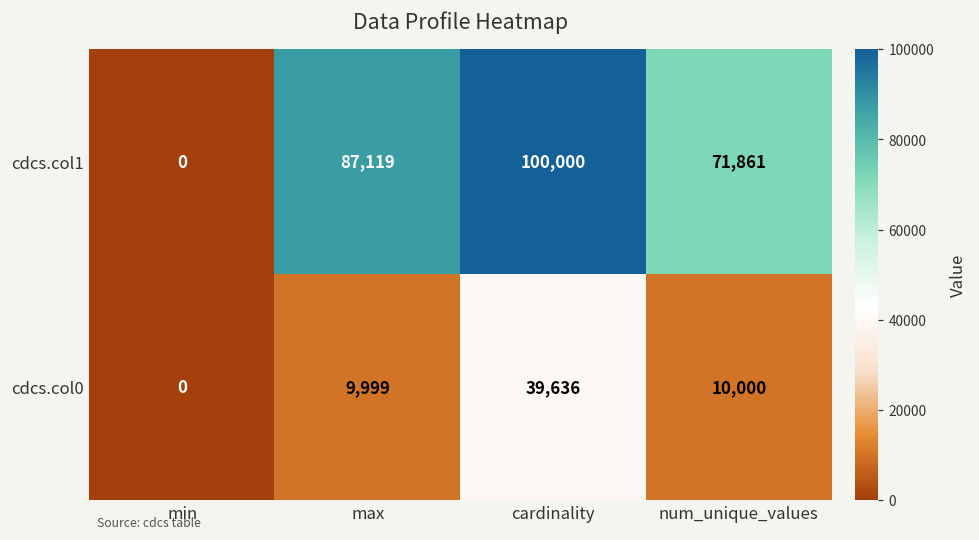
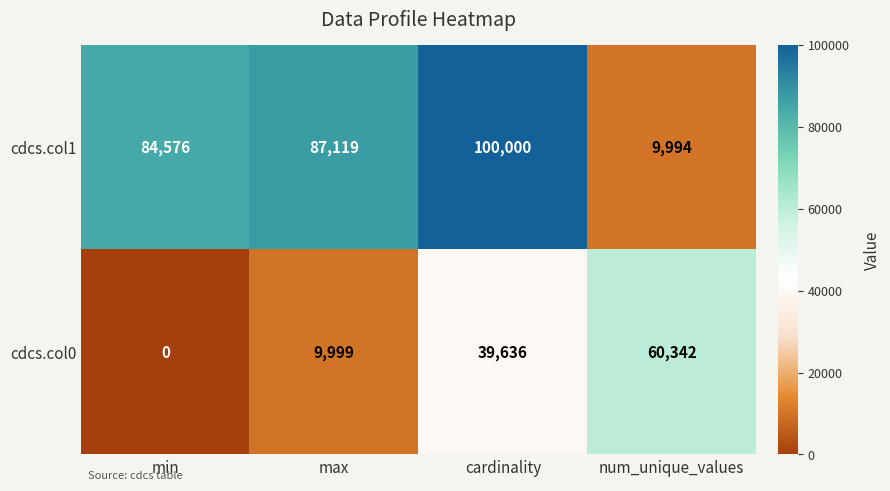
cdcs.col1, min: 0 -> 84,576
cdcs.col1, num_unique_values: 71,861 -> 9,994
cdcs.col0, num_unique_values: 10,000 -> 60,342
